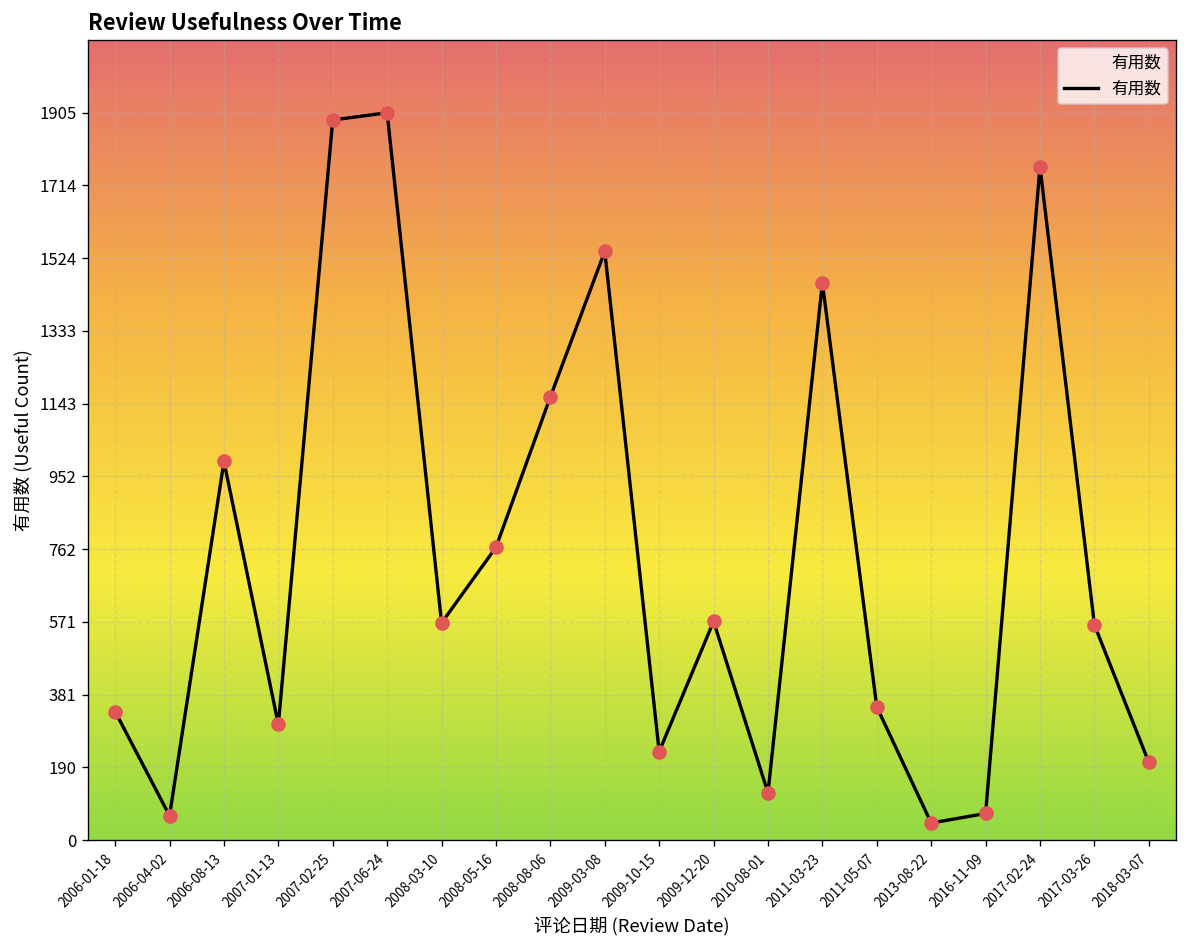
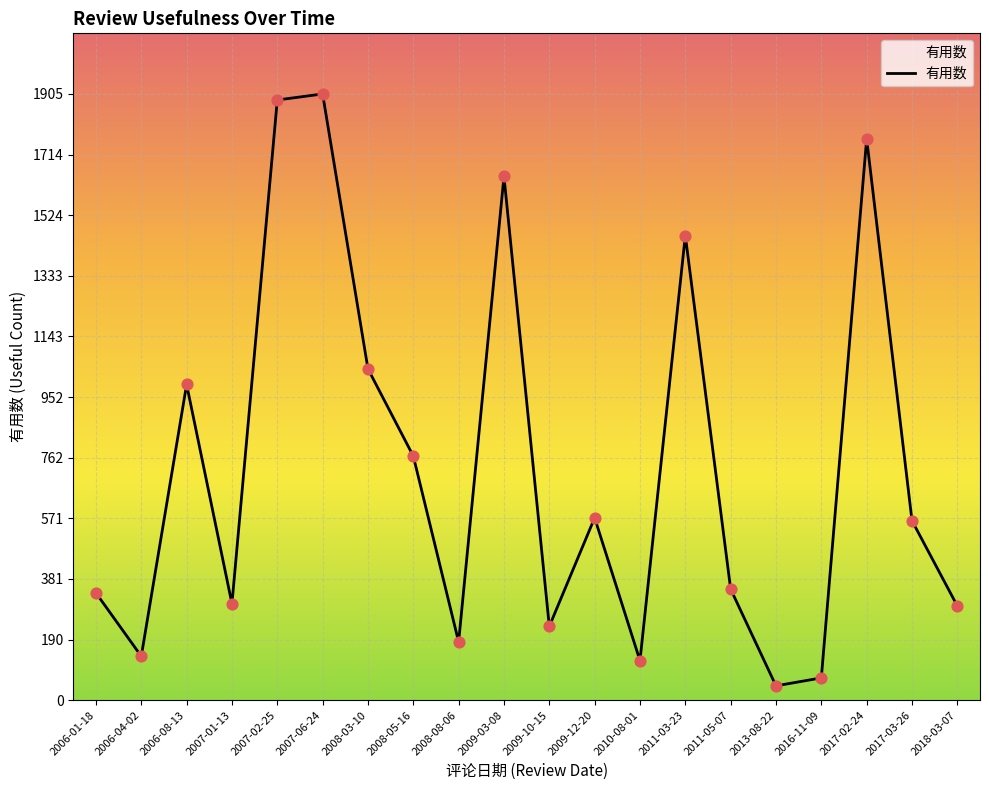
2006-04-02: 60 -> 140
2008-03-10: 570 -> 1040
2008-08-06: 1160 -> 180
2009-03-08: 1540 -> 1650
2018-03-07: 200 -> 300
